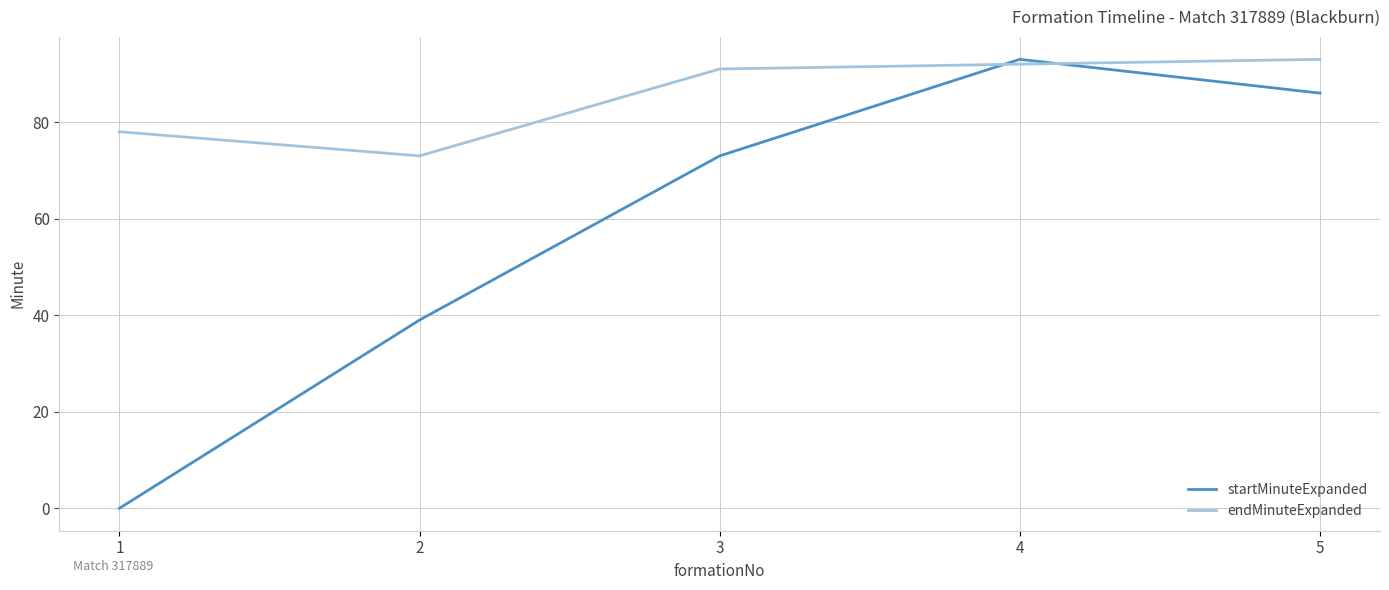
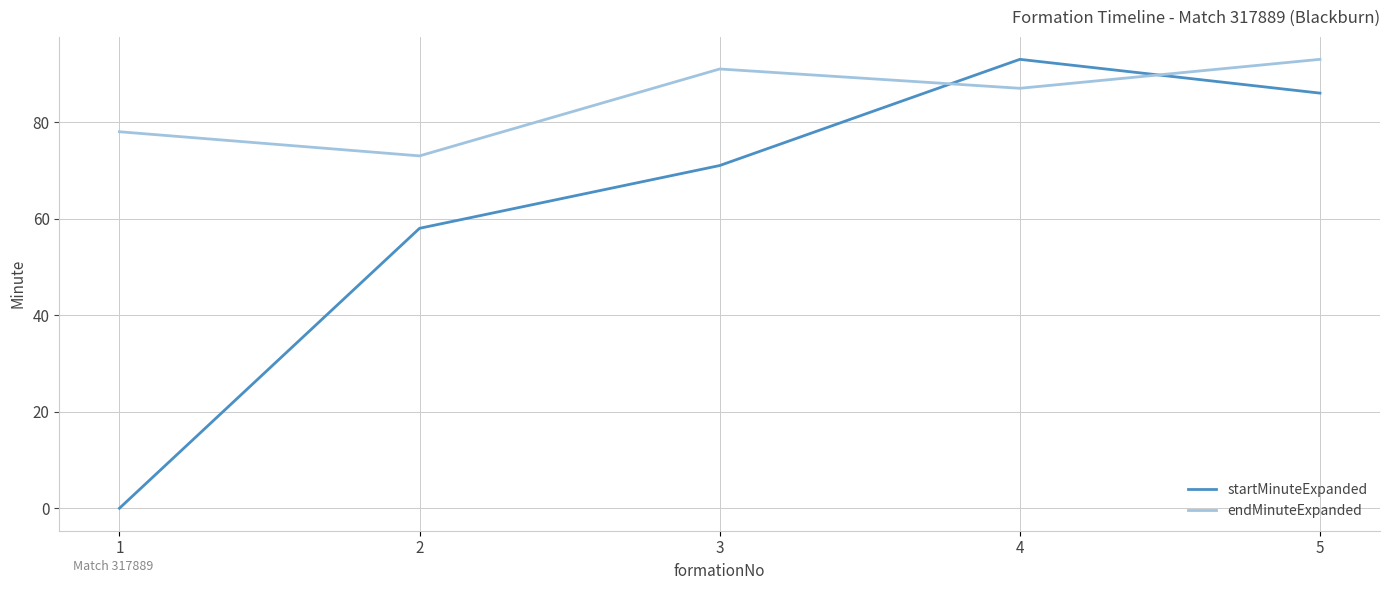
startMinuteExpanded, 2: 39 -> 58
startMinuteExpanded, 3: 73 -> 71
endMinuteExpanded, 4: 92 -> 87
